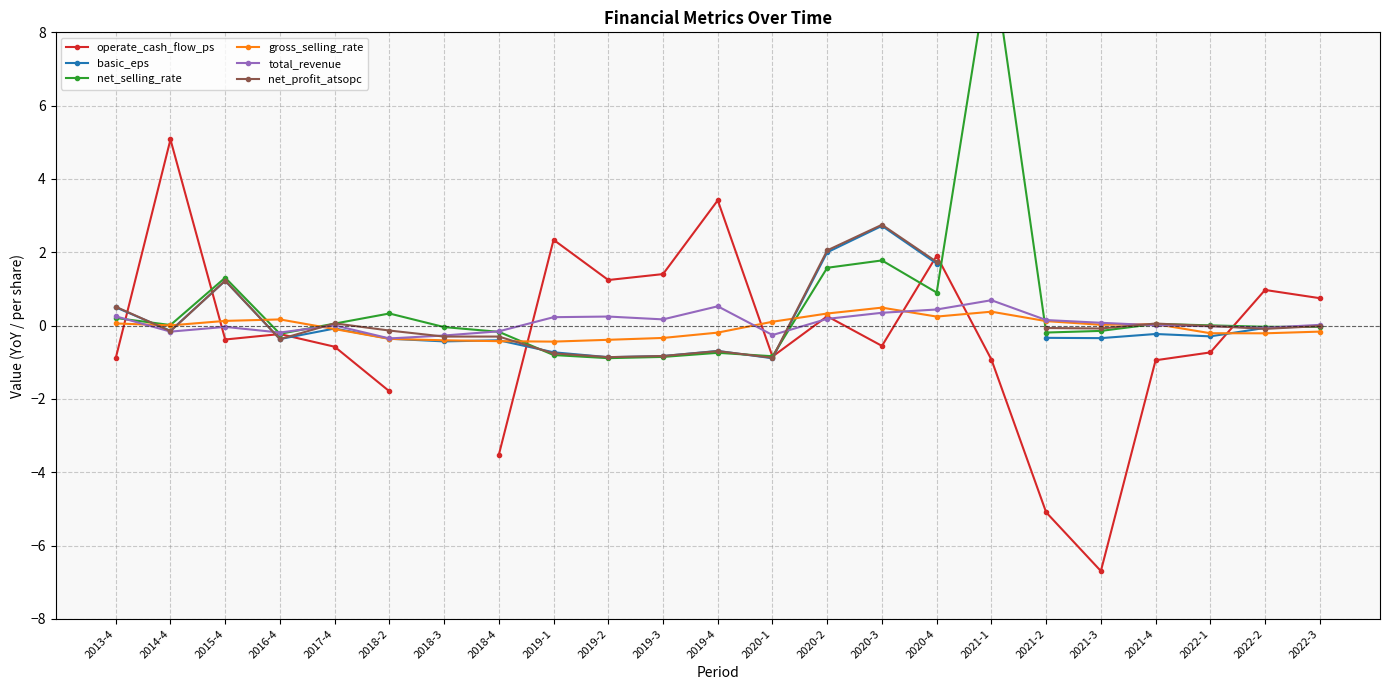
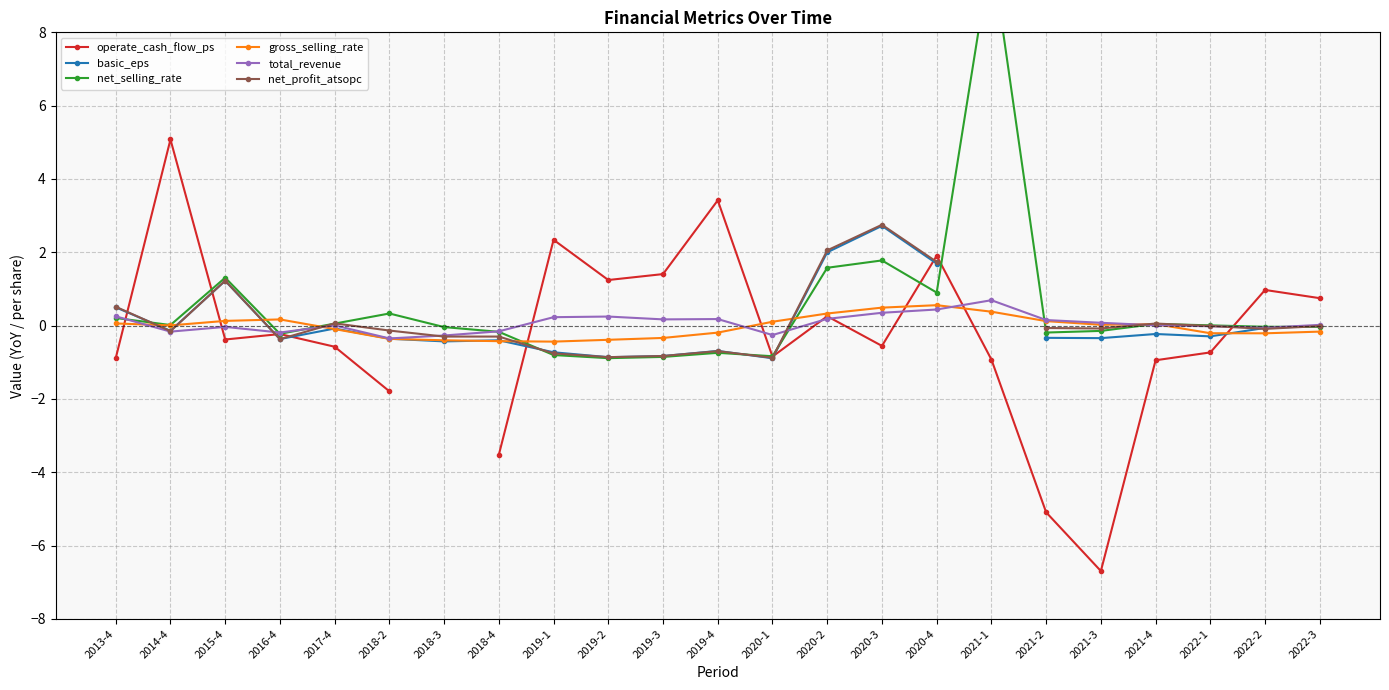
total_revenue, 2019-4: 0.5 -> 0.2
gross_selling_rate, 2020-4: 0.2 -> 0.6
